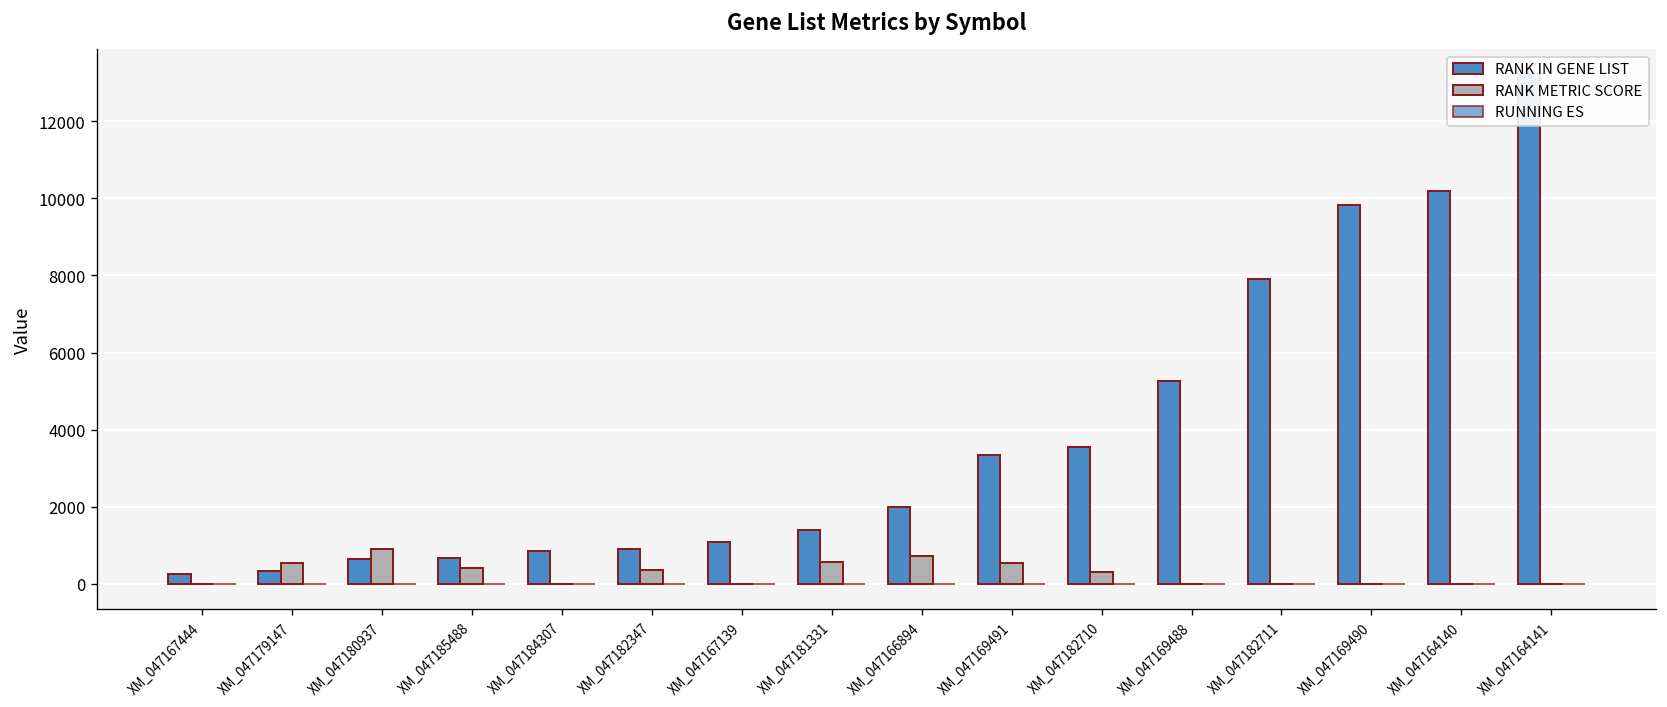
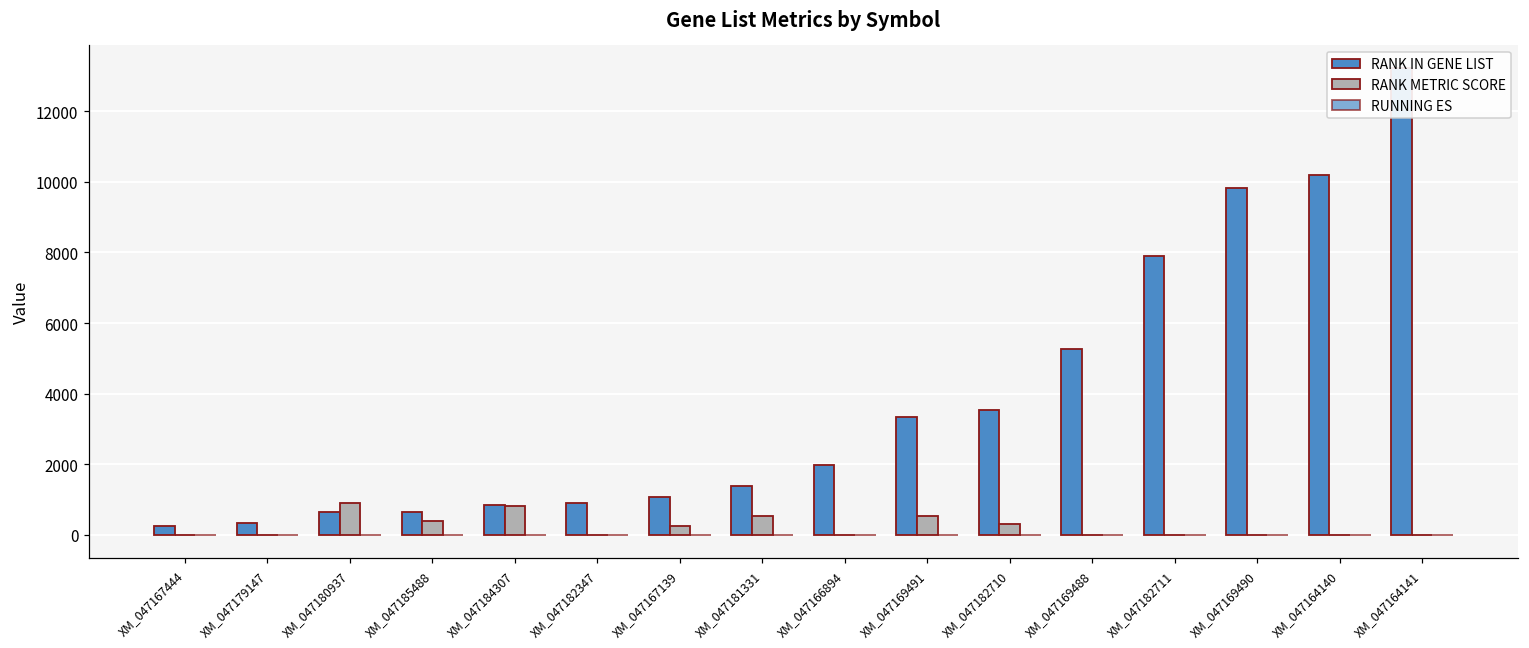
RANK METRIC SCORE, XM_047179147: 500 -> 0
RANK METRIC SCORE, XM_047184307: 0 -> 800
RANK METRIC SCORE, XM_047182347: 400 -> 0
RANK METRIC SCORE, XM_047167139: 0 -> 300
RANK METRIC SCORE, XM_047166894: 700 -> 0
